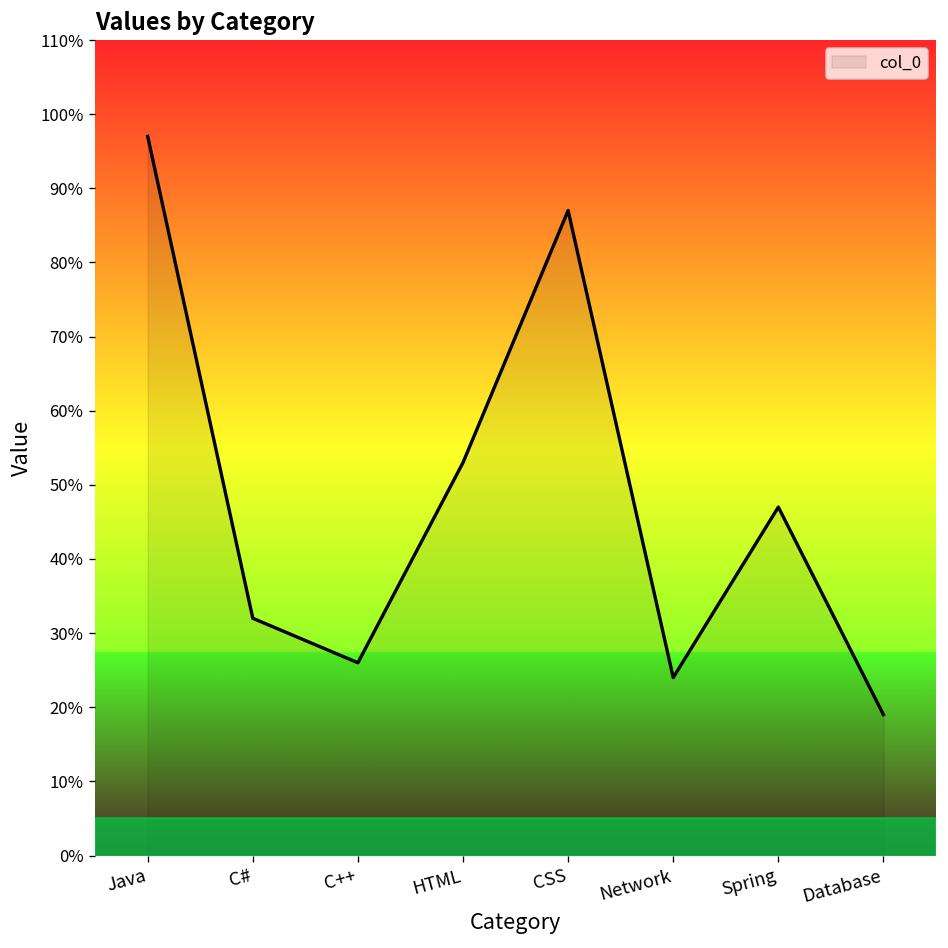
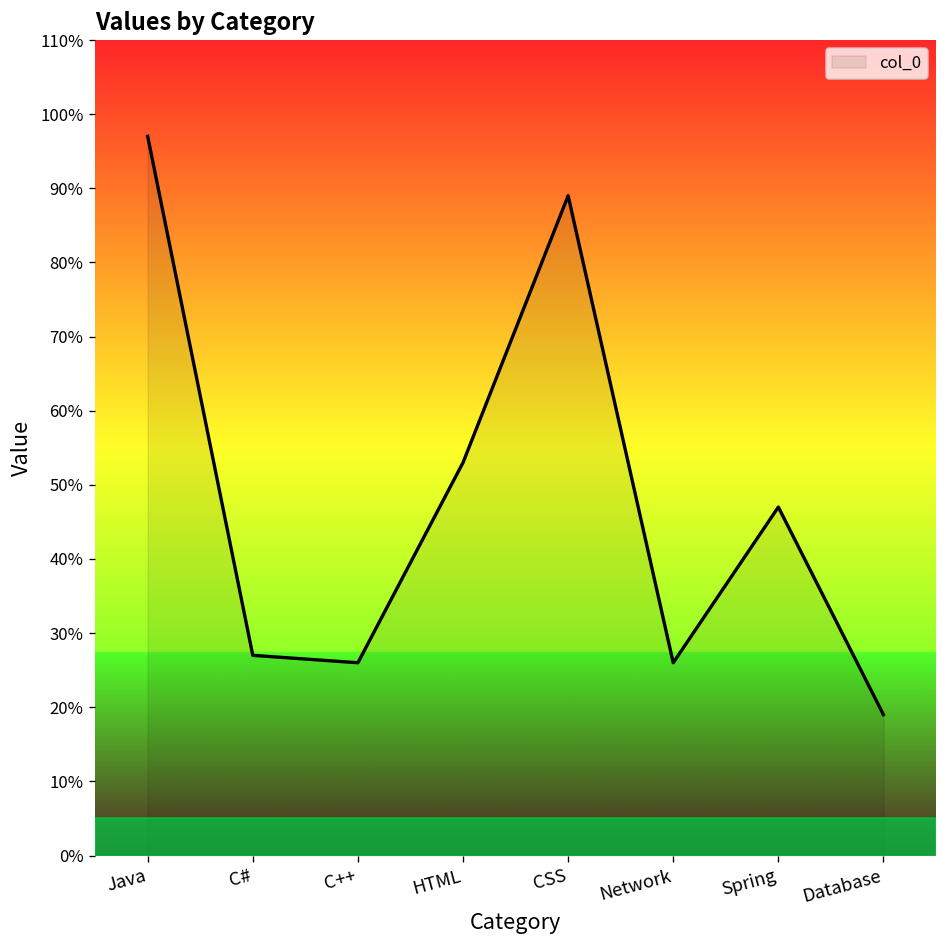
C#: 32% -> 27%
CSS: 87% -> 89%
Network: 24% -> 26%
